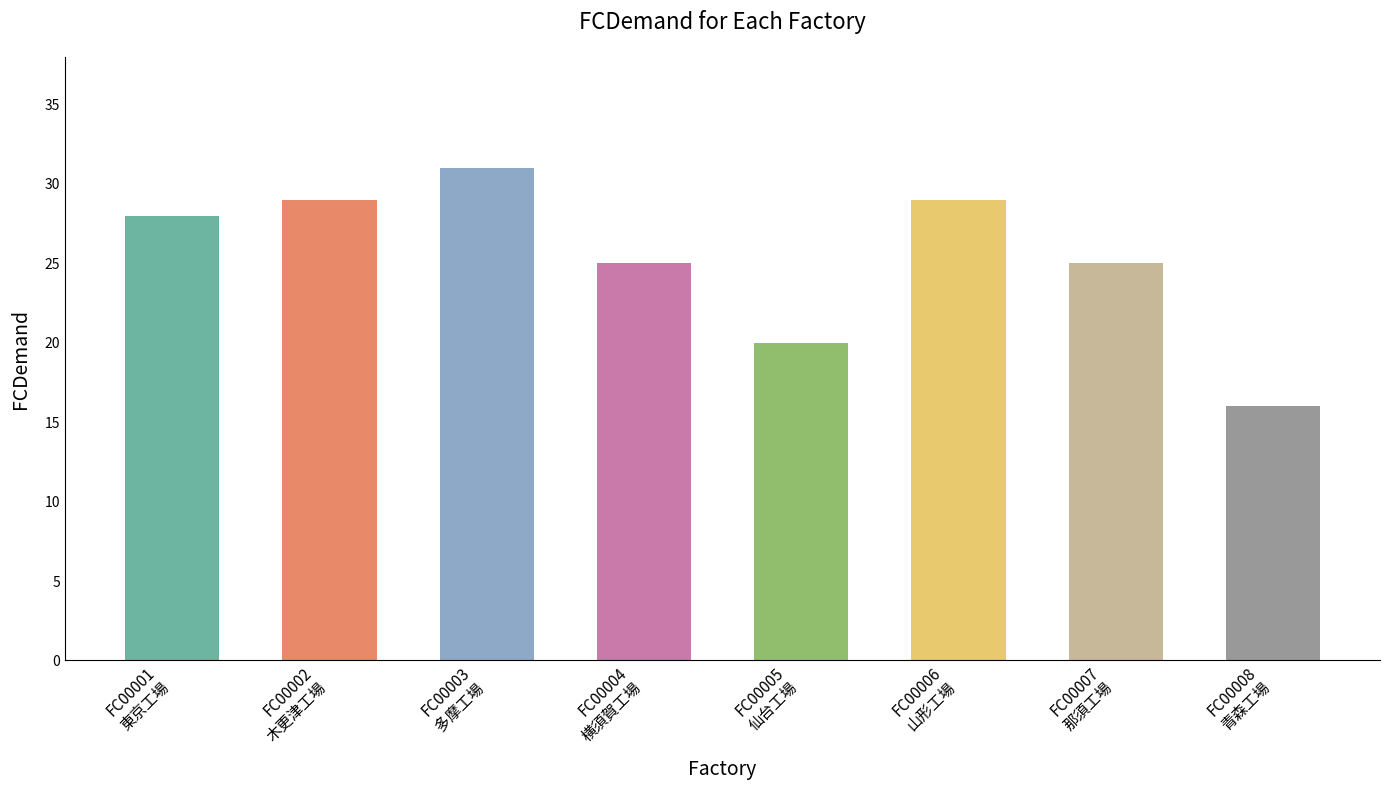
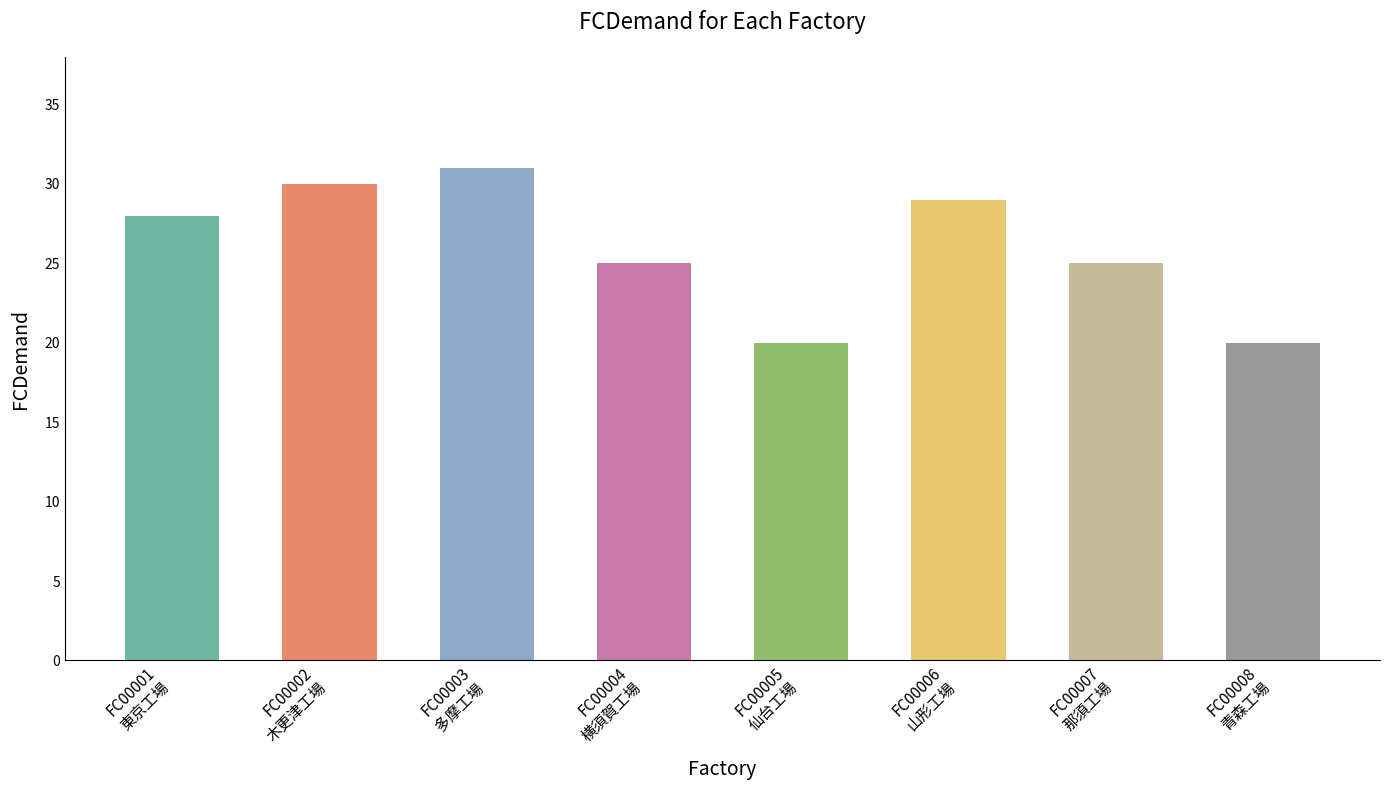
FC00002 木更津工場: 29 -> 30
FC00008 青森工場: 16 -> 20
